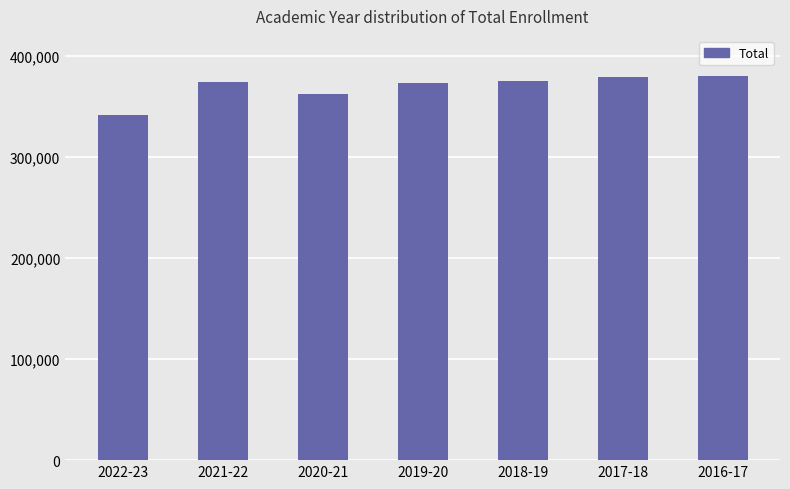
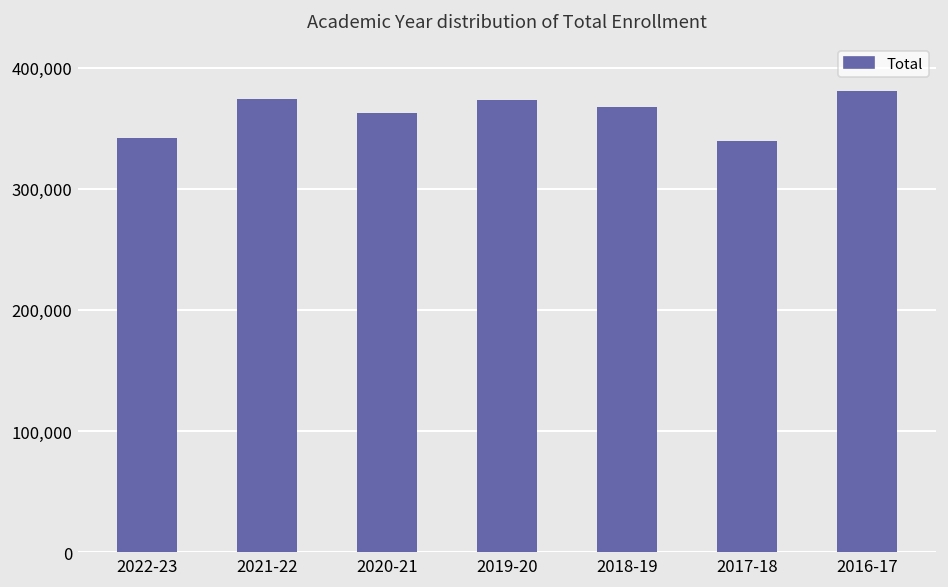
2018-19: 375,000 -> 367,000
2017-18: 379,000 -> 339,000
